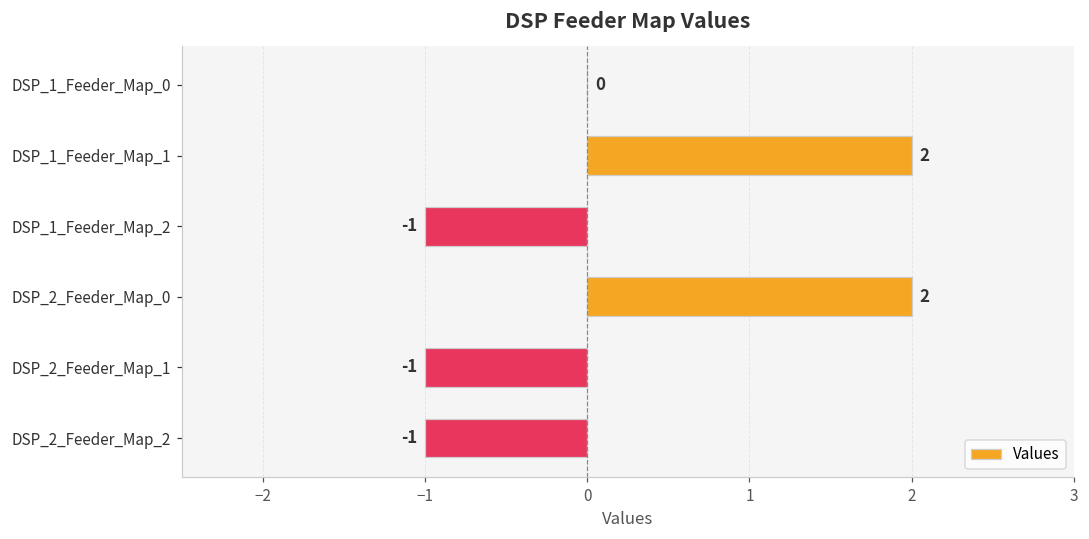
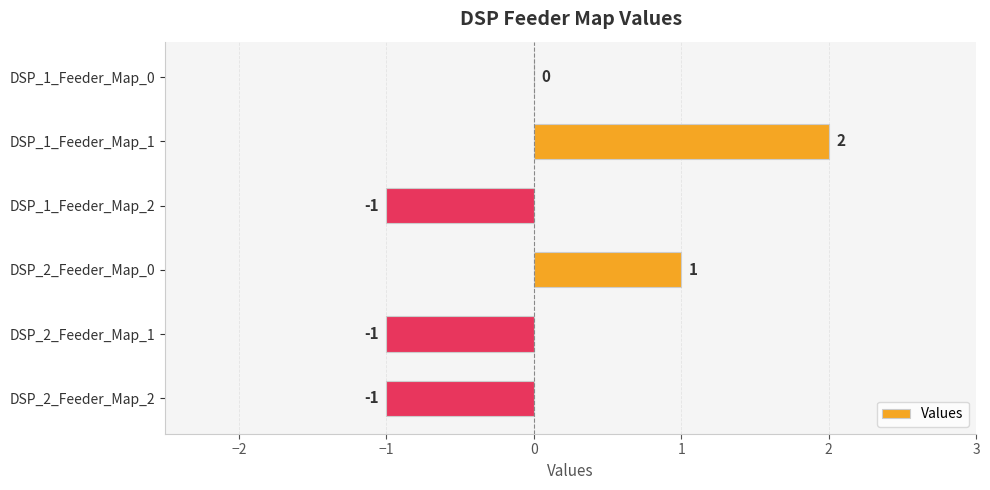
DSP_2_Feeder_Map_0: 2 -> 1
